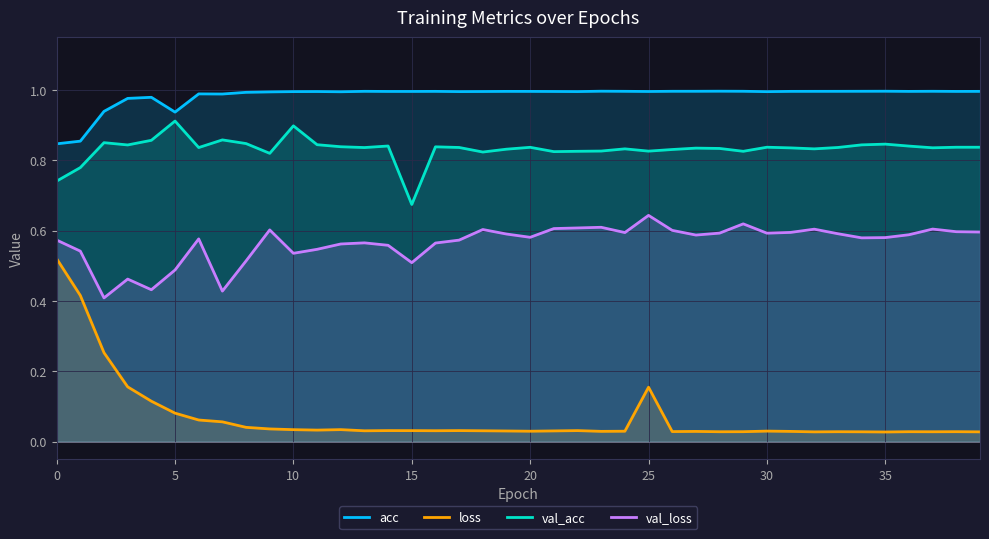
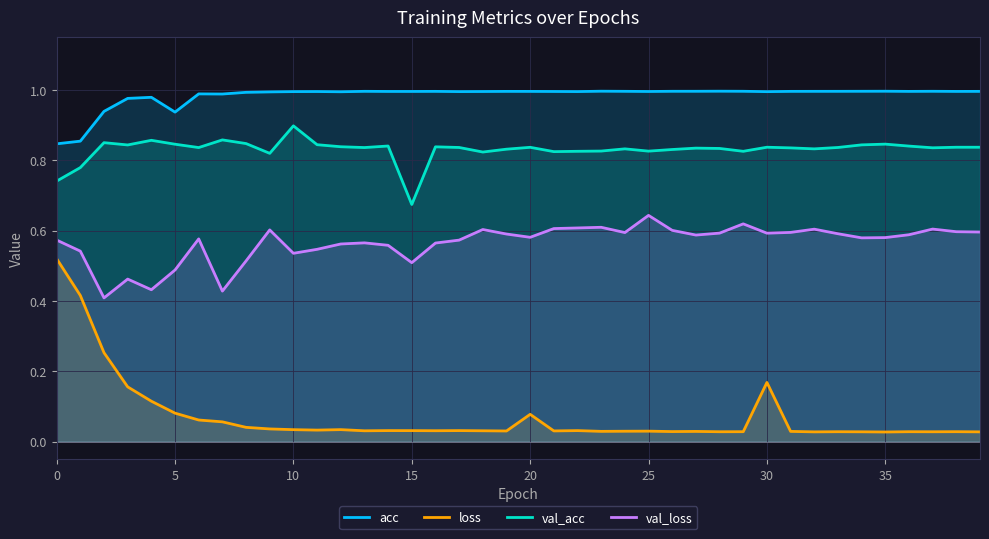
val_acc, 5: 0.91 -> 0.85
loss, 20: 0.03 -> 0.08
loss, 25: 0.15 -> 0.03
loss, 30: 0.03 -> 0.17
